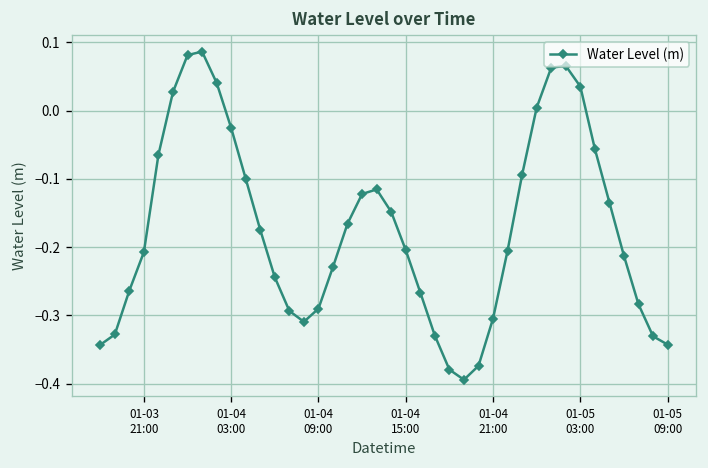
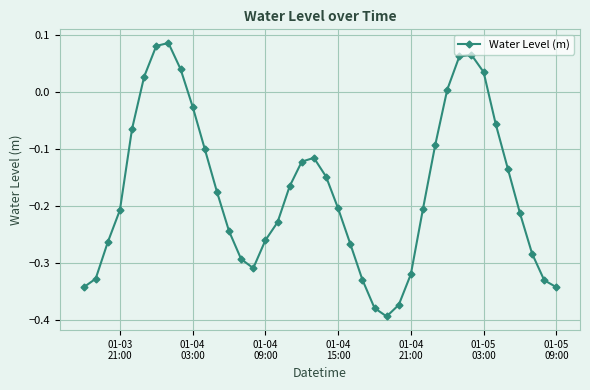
01-04 09:00: -0.29 -> -0.26
01-04 21:00: -0.30 -> -0.32
